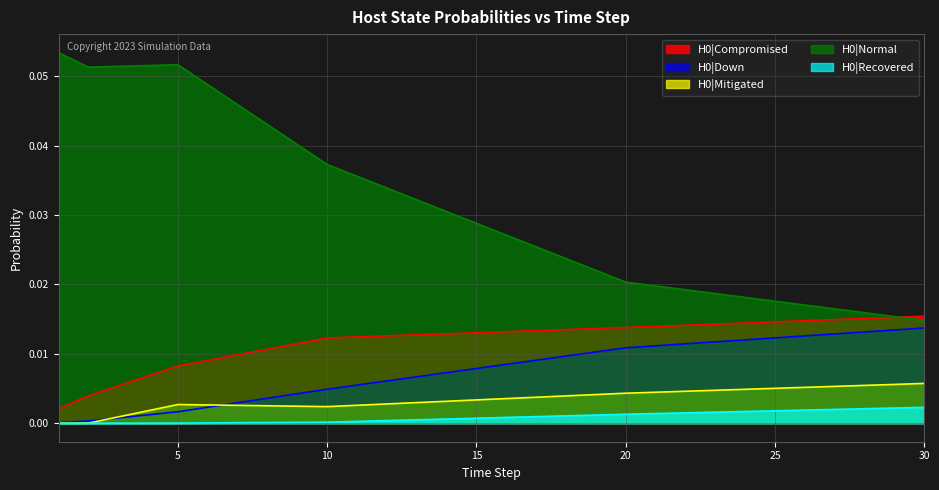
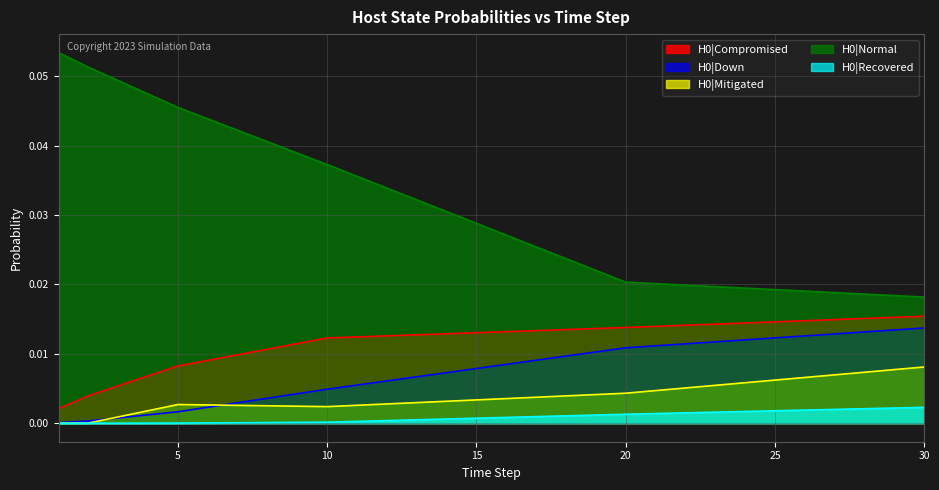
H0|Normal, 5: 0.052 -> 0.045
H0|Mitigated, 30: 0.006 -> 0.008
H0|Normal, 30: 0.015 -> 0.018
